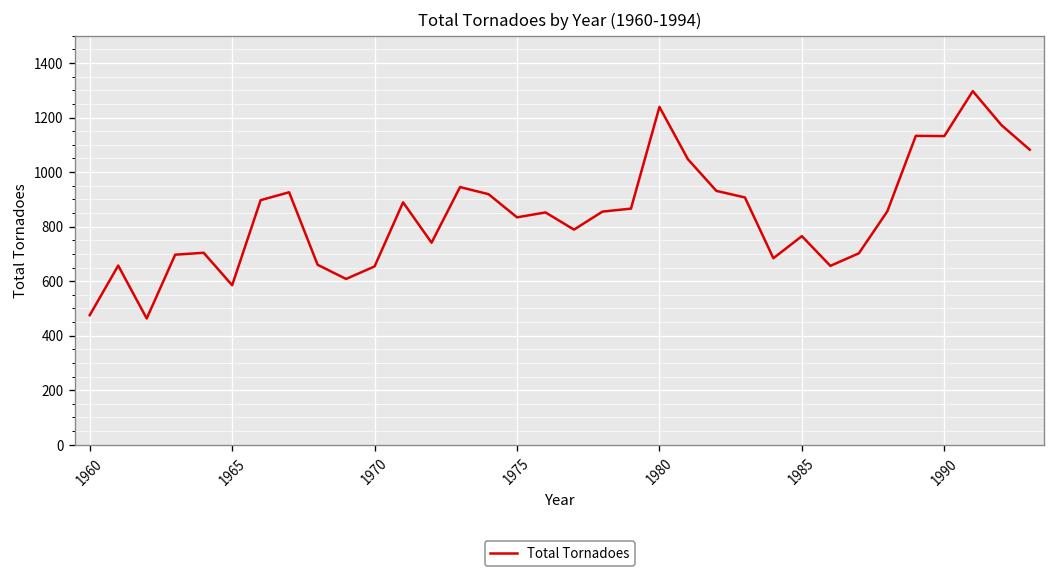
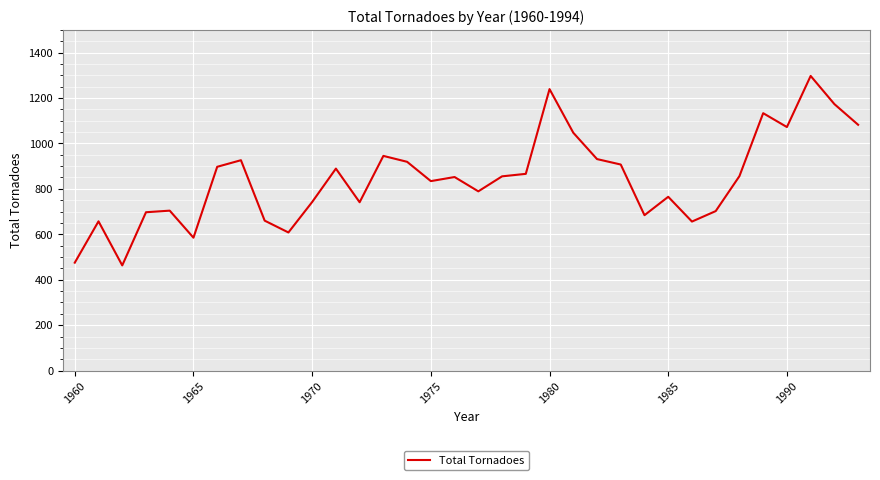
1970: 650 -> 740
1990: 1130 -> 1070
